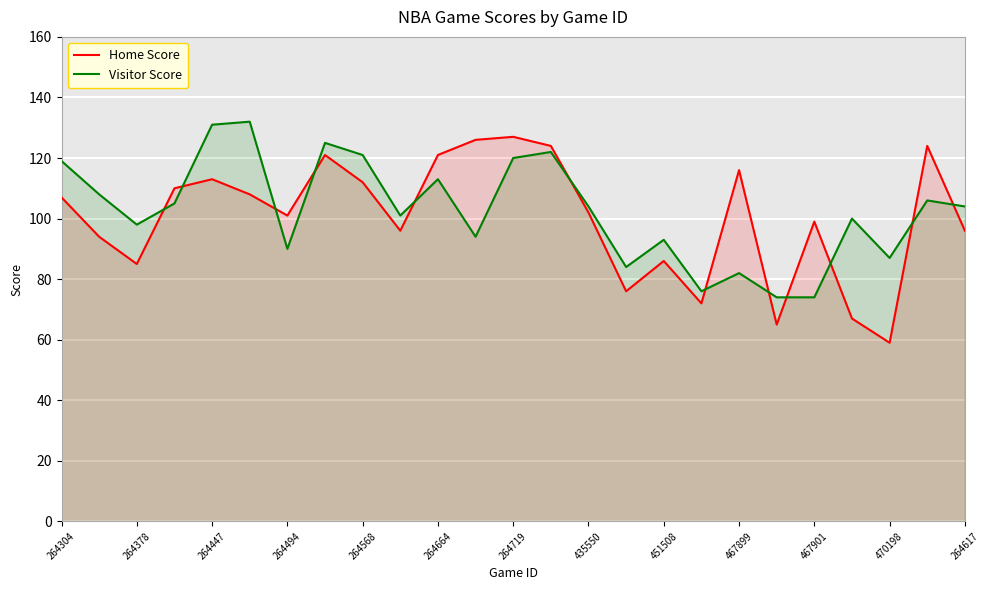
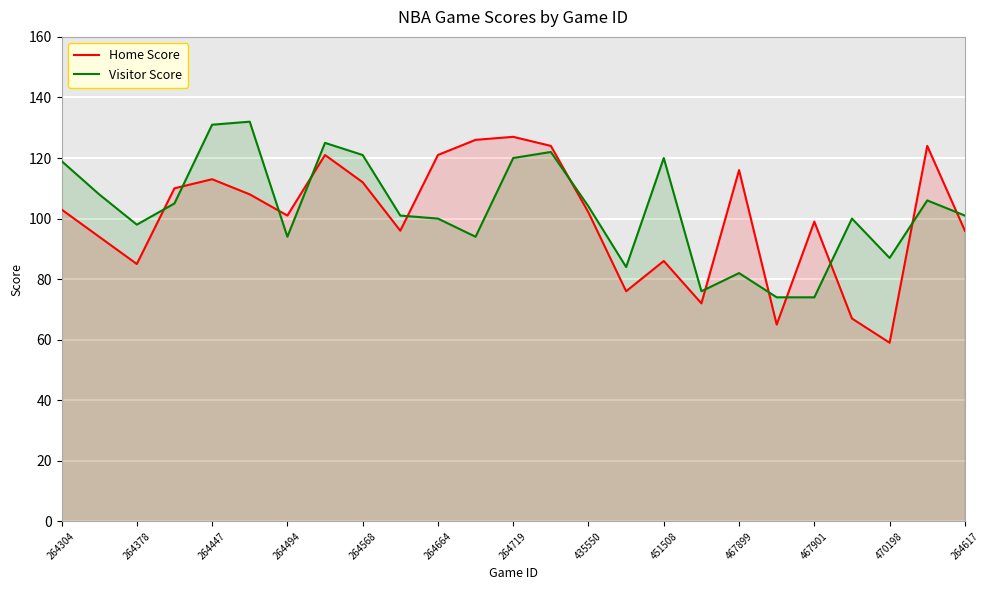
Home Score, 264304: 107 -> 103
Visitor Score, 264494: 90 -> 94
Visitor Score, 264664: 113 -> 100
Visitor Score, 451508: 93 -> 120
Visitor Score, 264617: 104 -> 101
